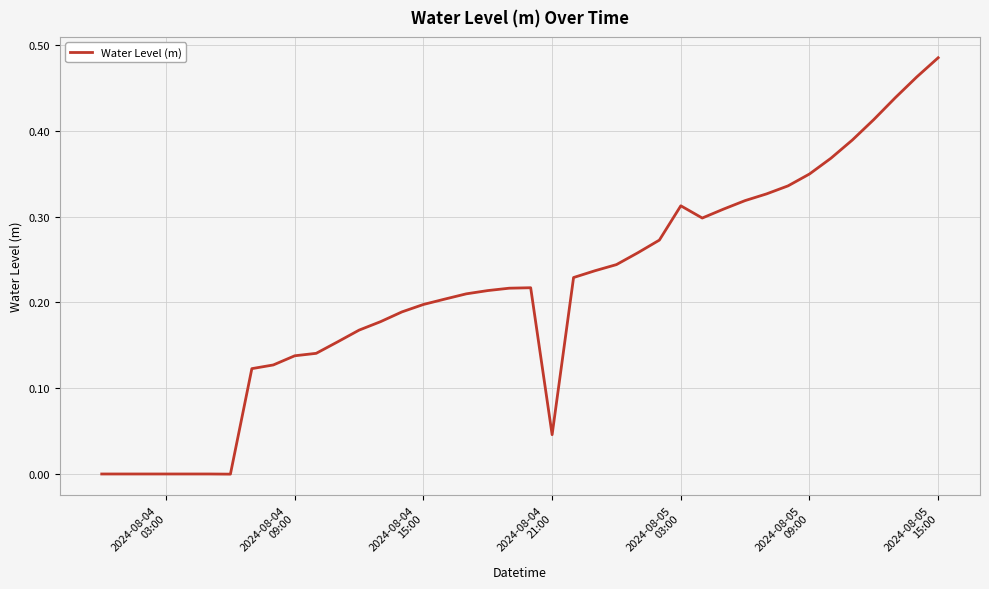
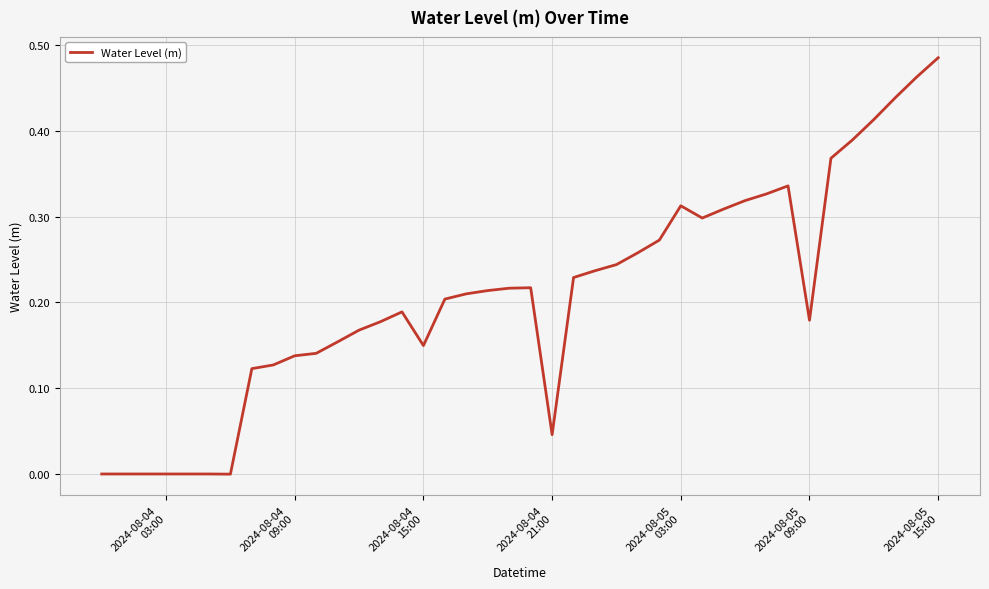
2024-08-04 15:00: 0.20 -> 0.15
2024-08-05 09:00: 0.35 -> 0.18
